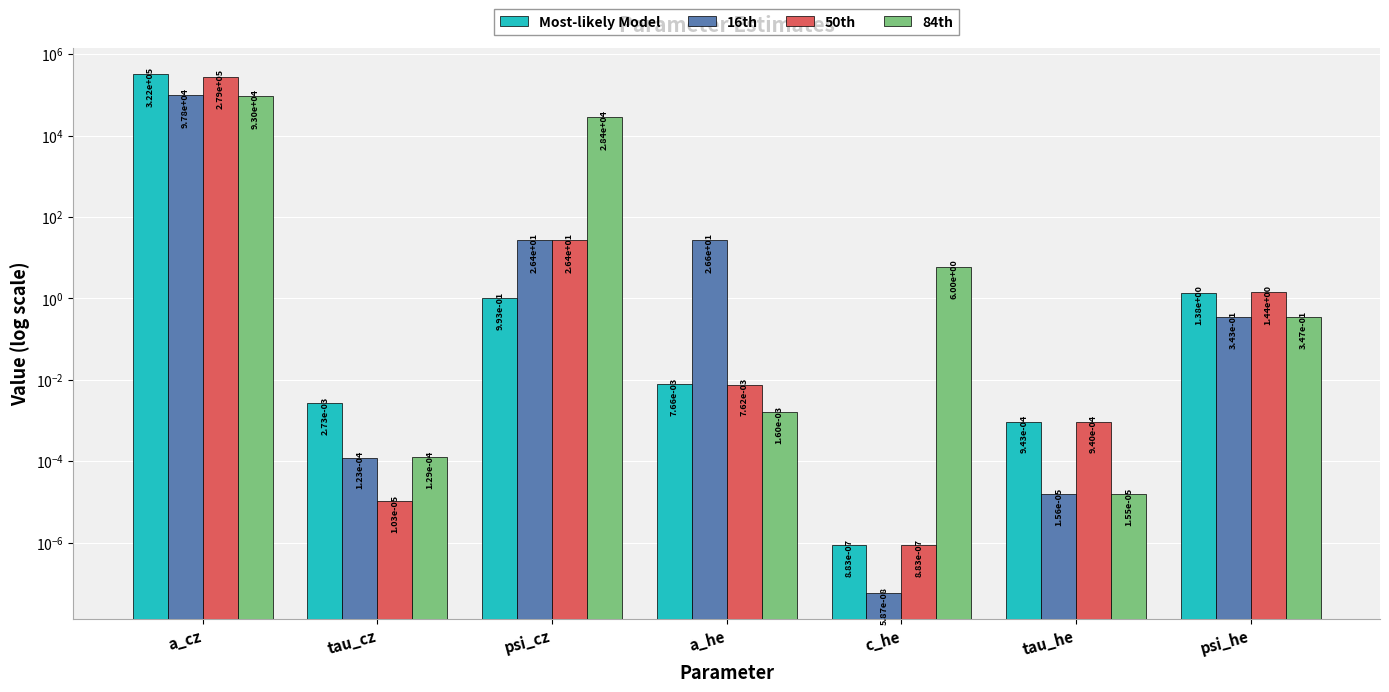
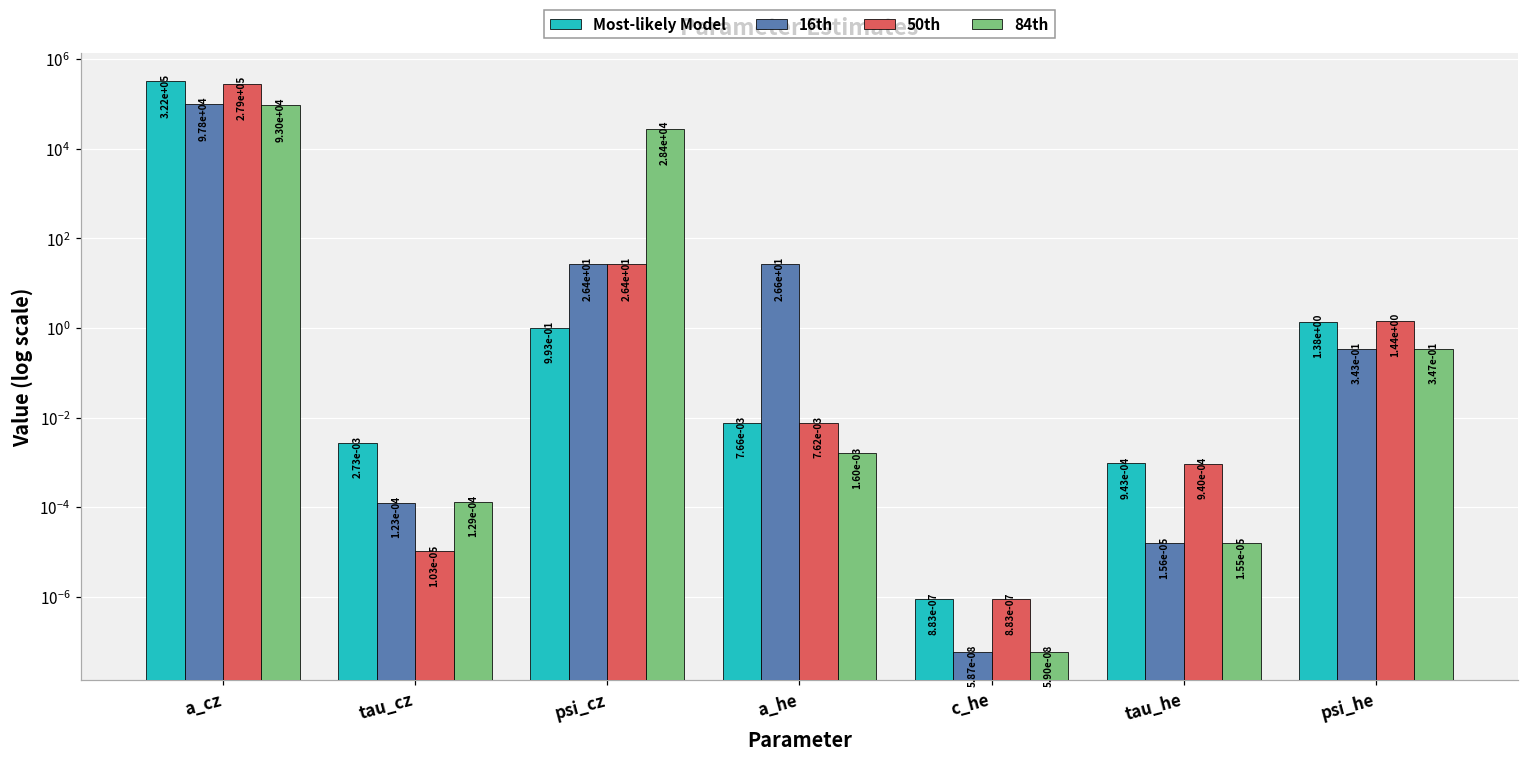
84th, c_he: 6.00e+00 -> 5.90e-08
